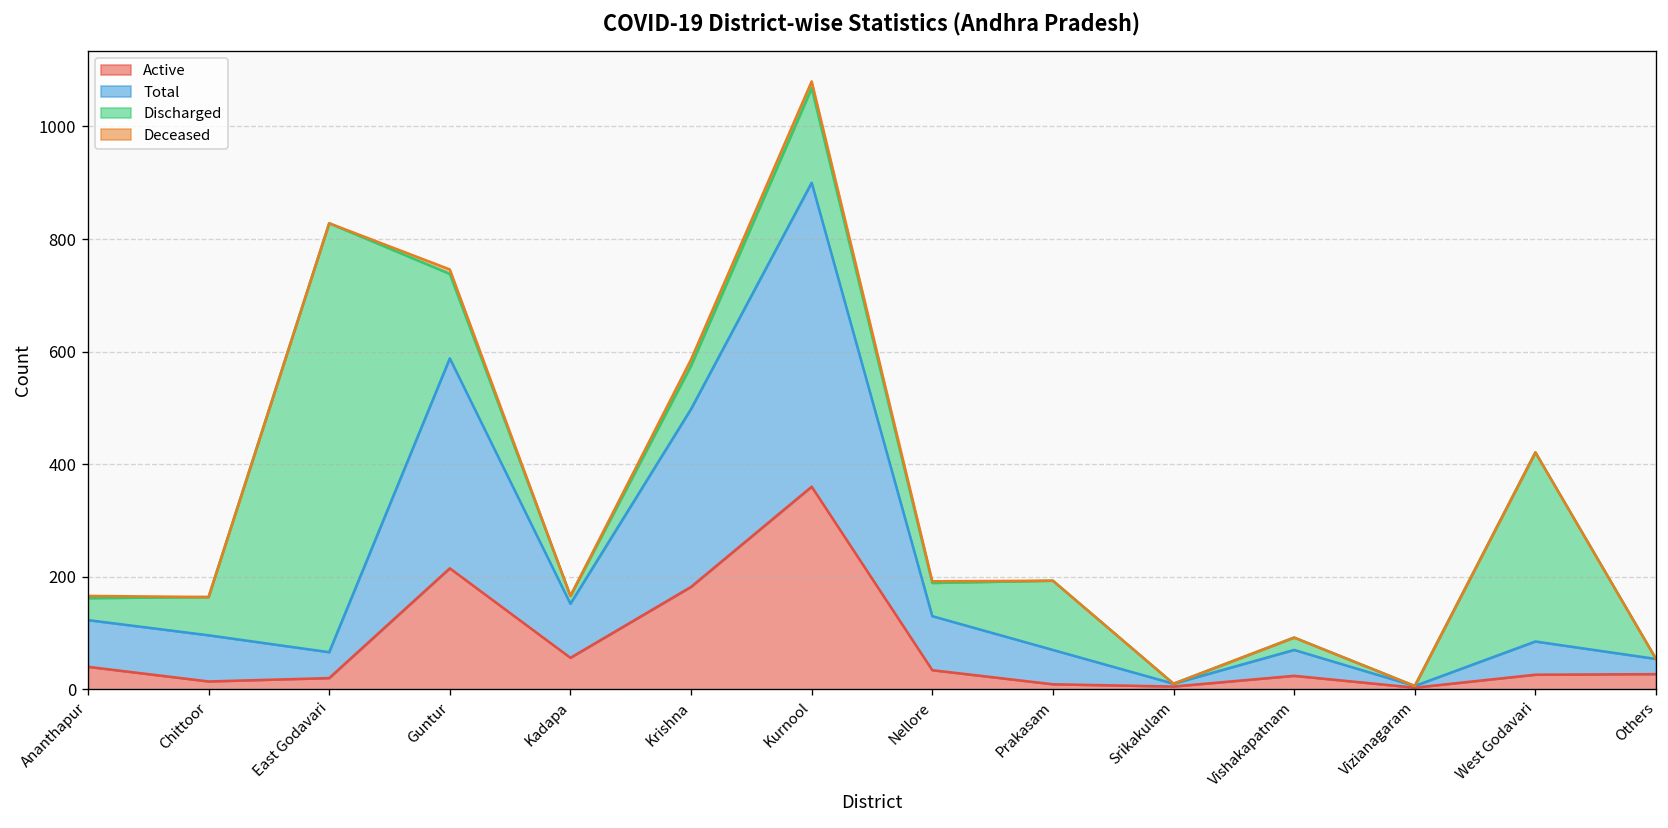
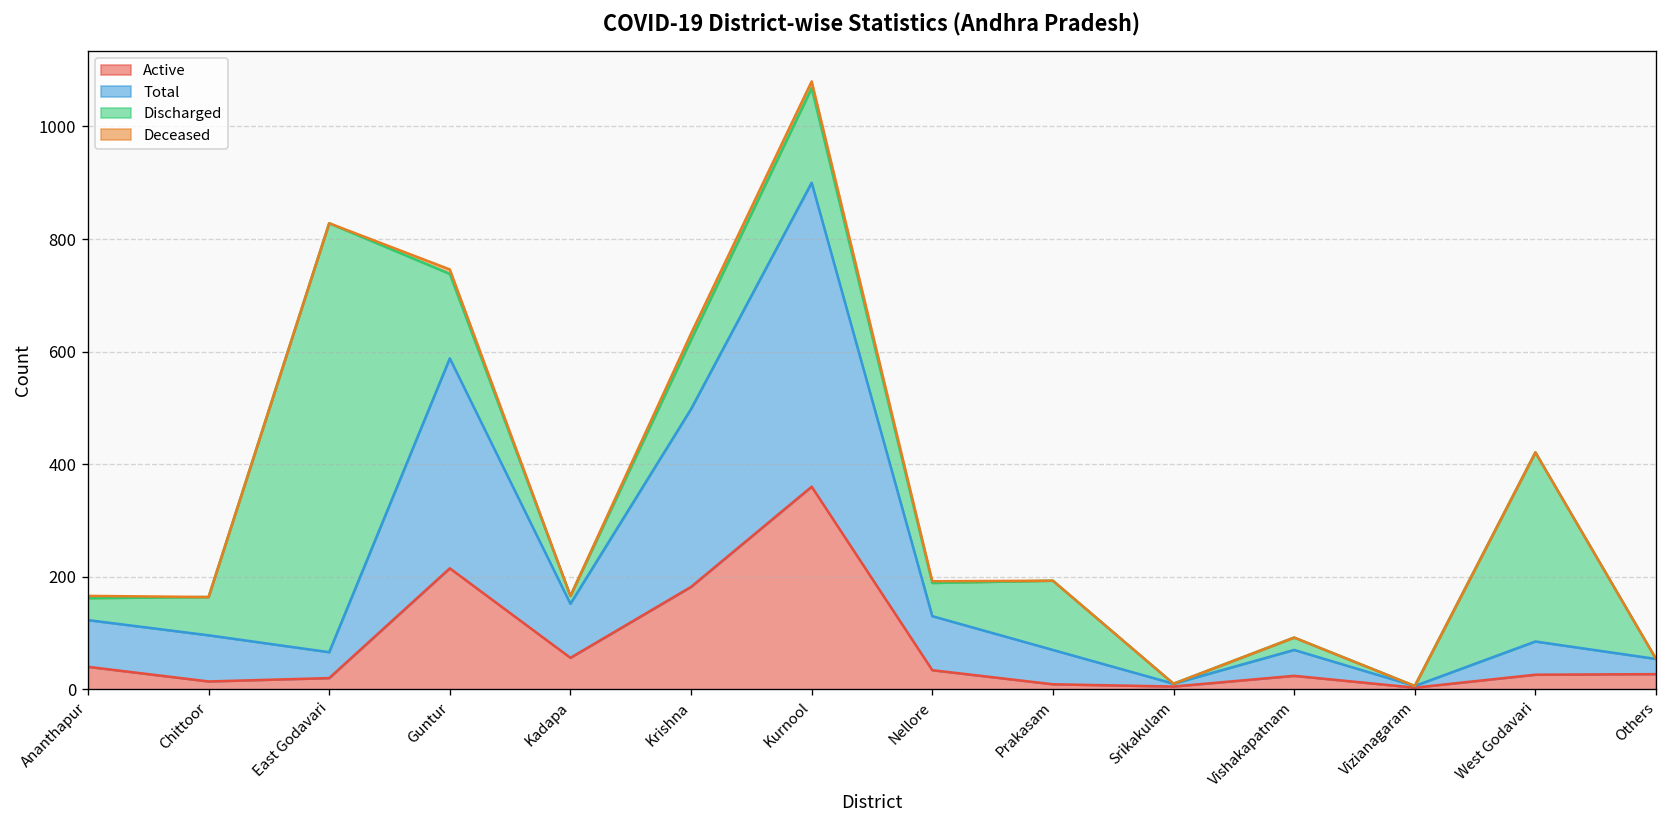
Discharged, Krishna: 80 -> 120
